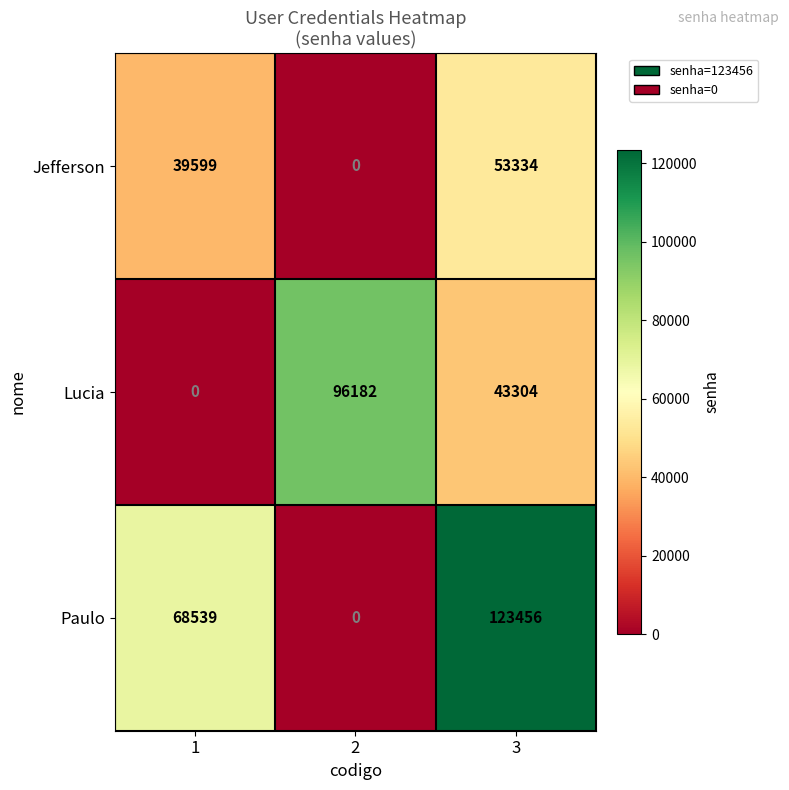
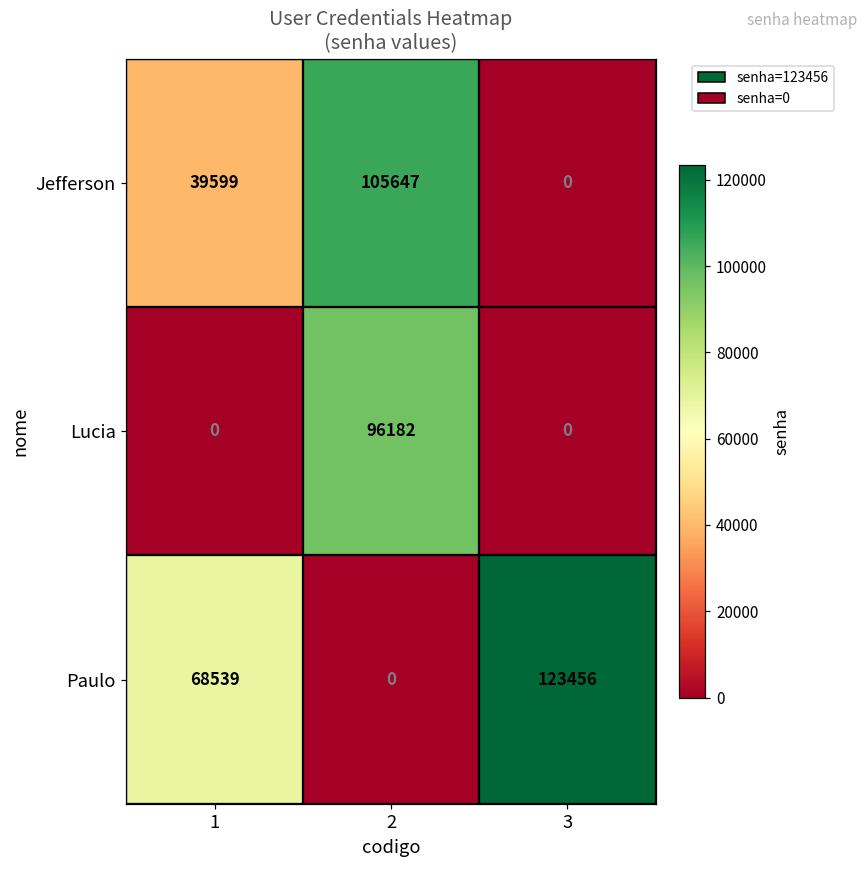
Jefferson, 2: 0 -> 105647
Jefferson, 3: 53334 -> 0
Lucia, 3: 43304 -> 0
